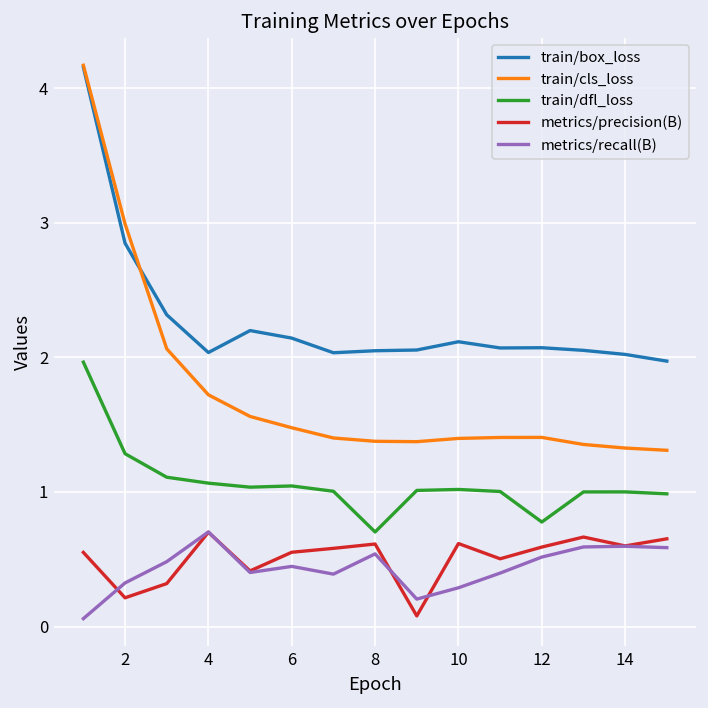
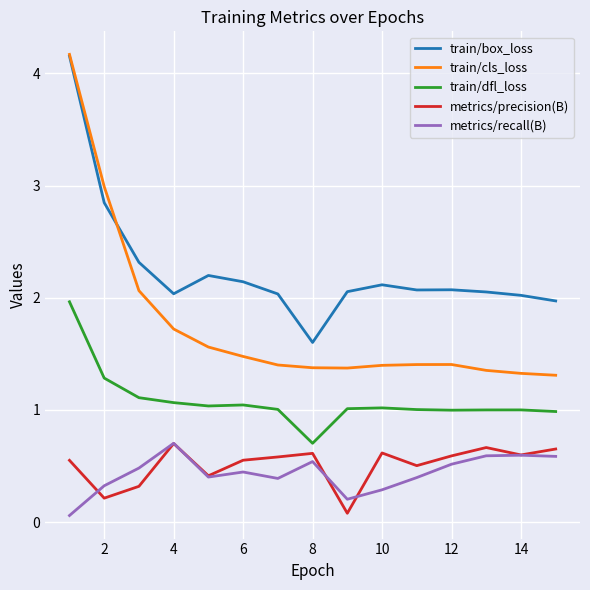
train/box_loss, 8: 2.05 -> 1.60
train/dfl_loss, 12: 0.78 -> 1.00
